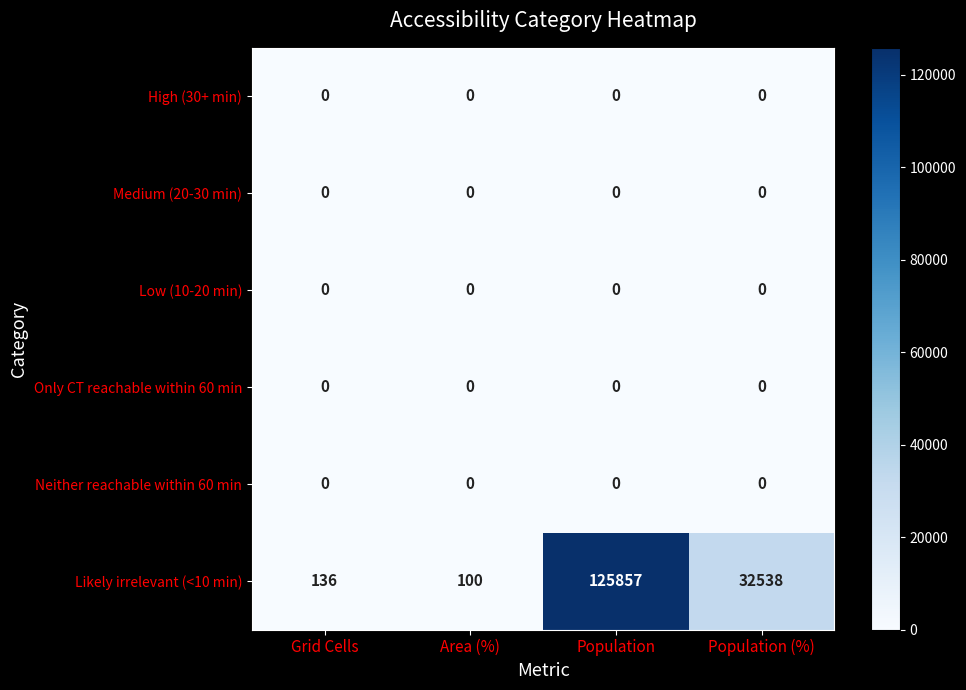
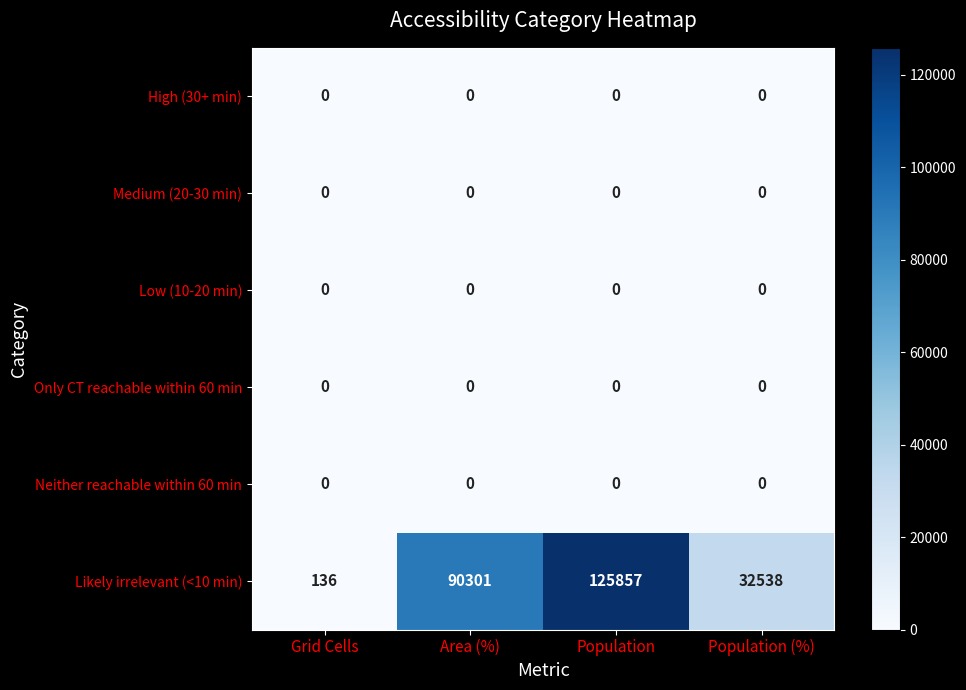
Likely irrelevant (<10 min), Area (%): 100 -> 90301
